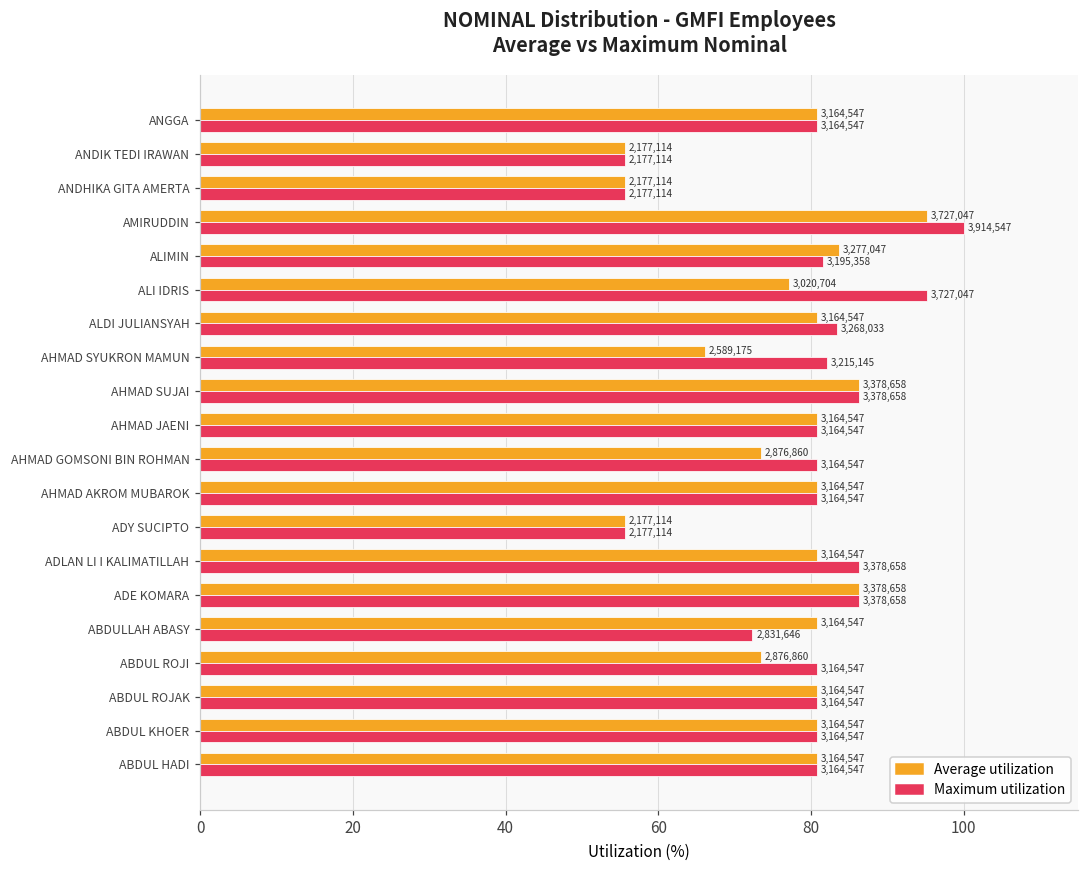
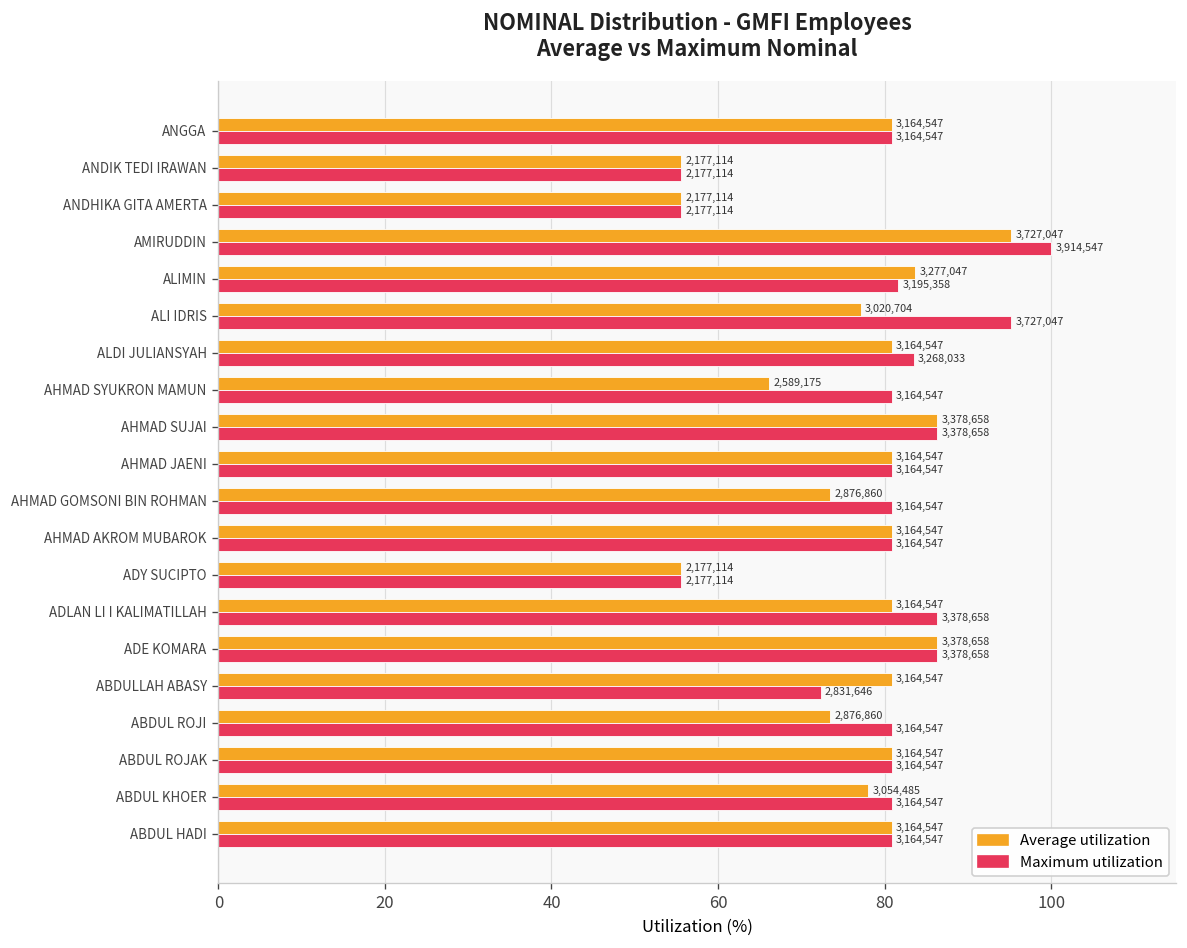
Maximum utilization, AHMAD SYUKRON MAMUN: 3,215,145 -> 3,164,547
Average utilization, ABDUL KHOER: 3,164,547 -> 3,054,485
